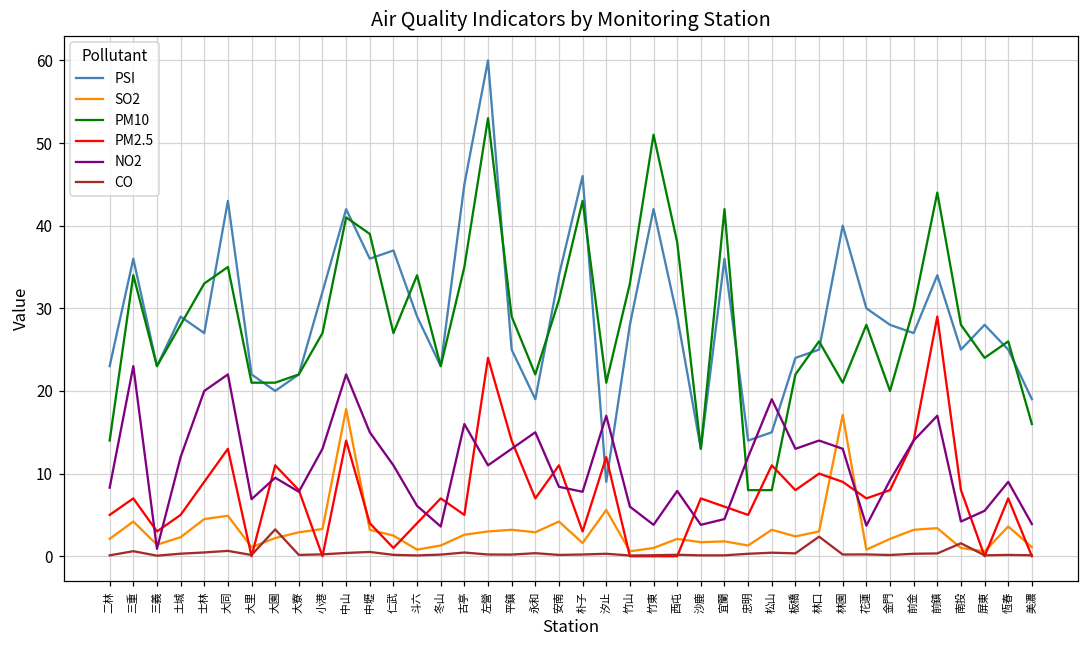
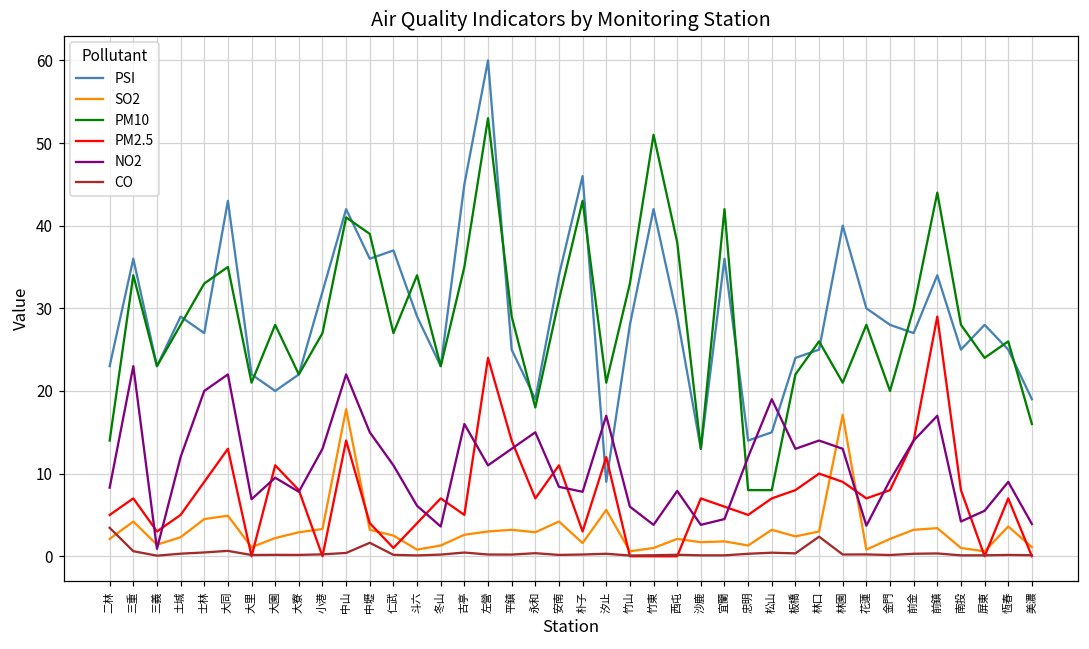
CO, 二林: 0 -> 3
PM10, 大園: 21 -> 28
CO, 大園: 3 -> 0
CO, 中壢: 1 -> 2
PM10, 永和: 22 -> 18
PM2.5, 松山: 11 -> 7
CO, 南投: 2 -> 0
